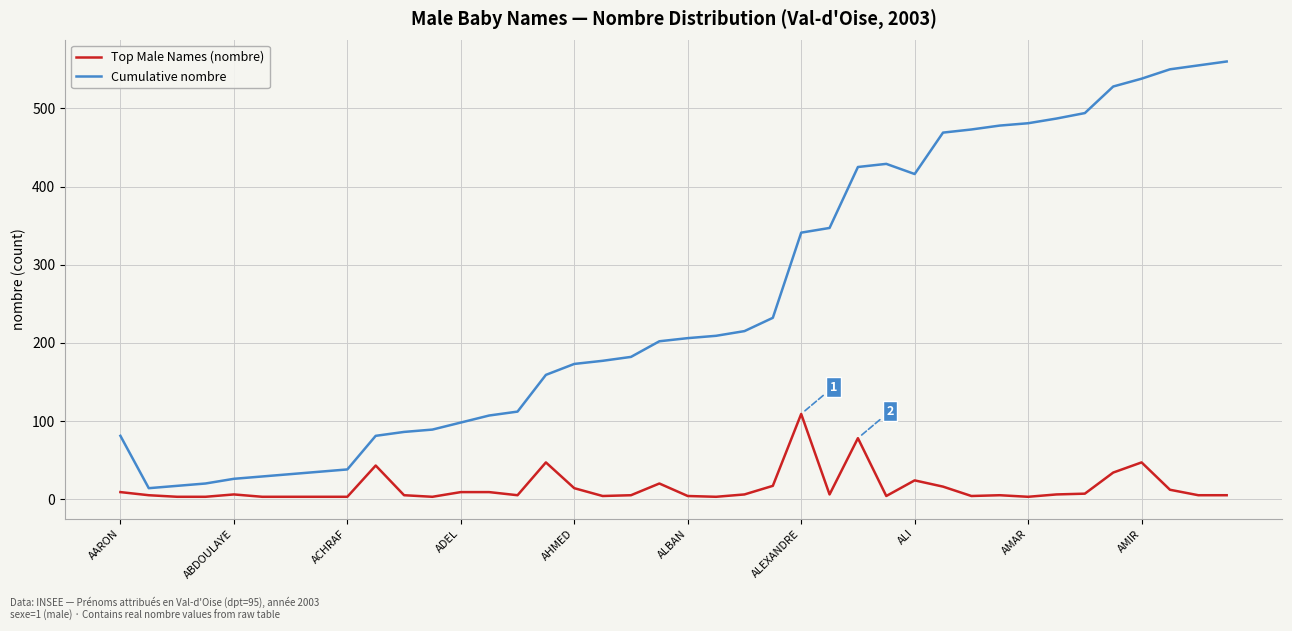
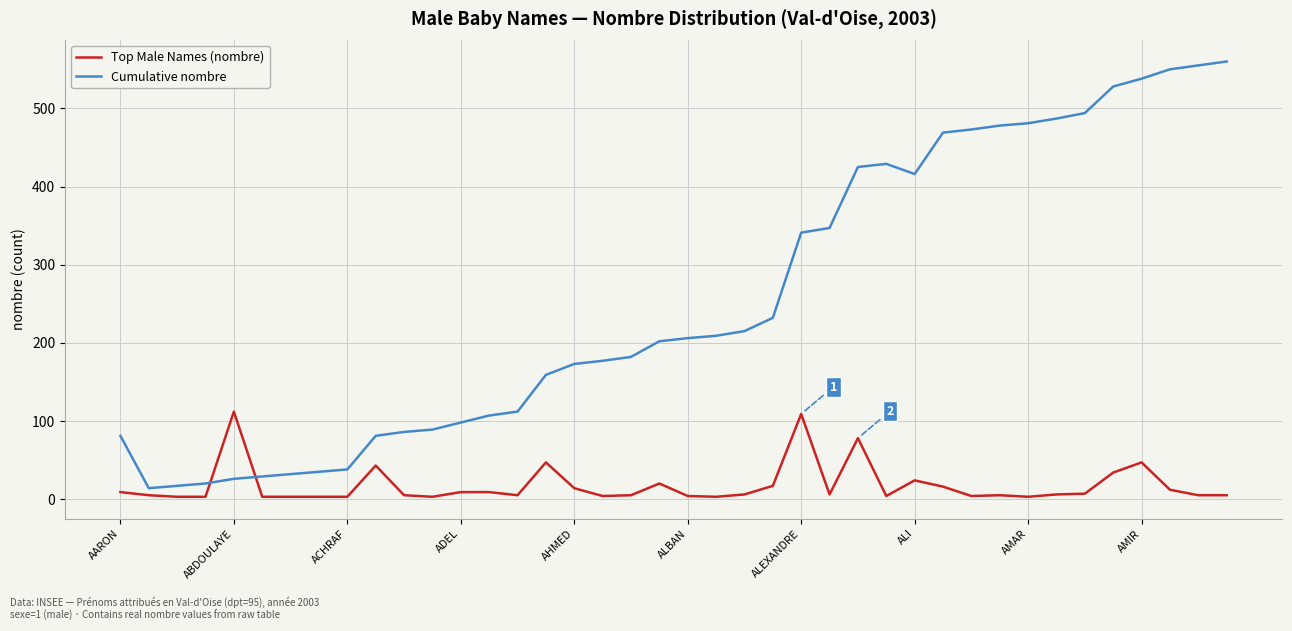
Top Male Names (nombre), ABDOULAYE: 10 -> 110
